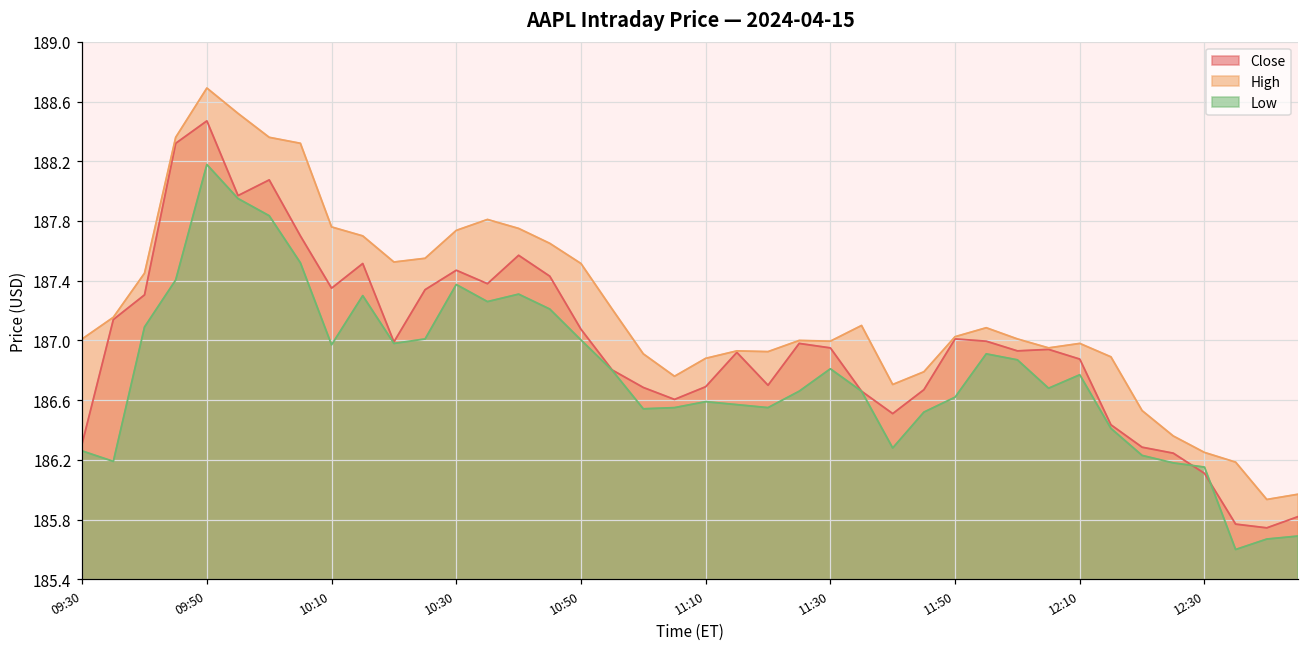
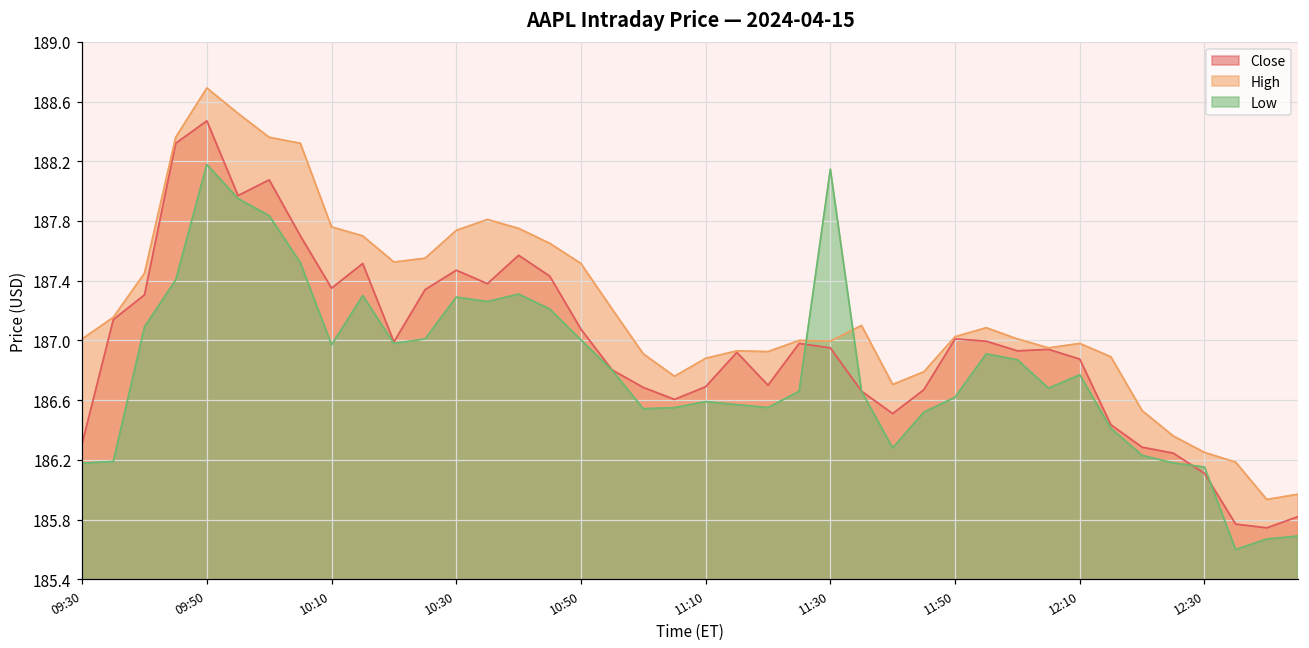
Low, 09:30: 186.26 -> 186.18
Low, 10:30: 187.37 -> 187.29
Low, 11:30: 186.81 -> 188.15
